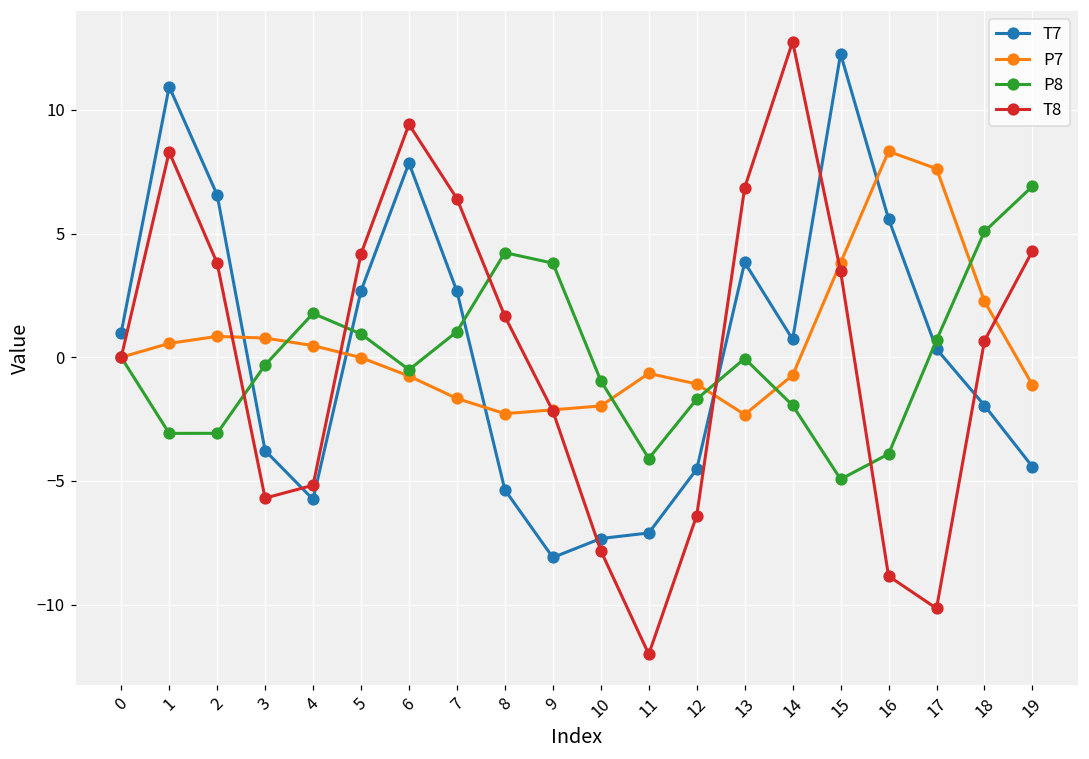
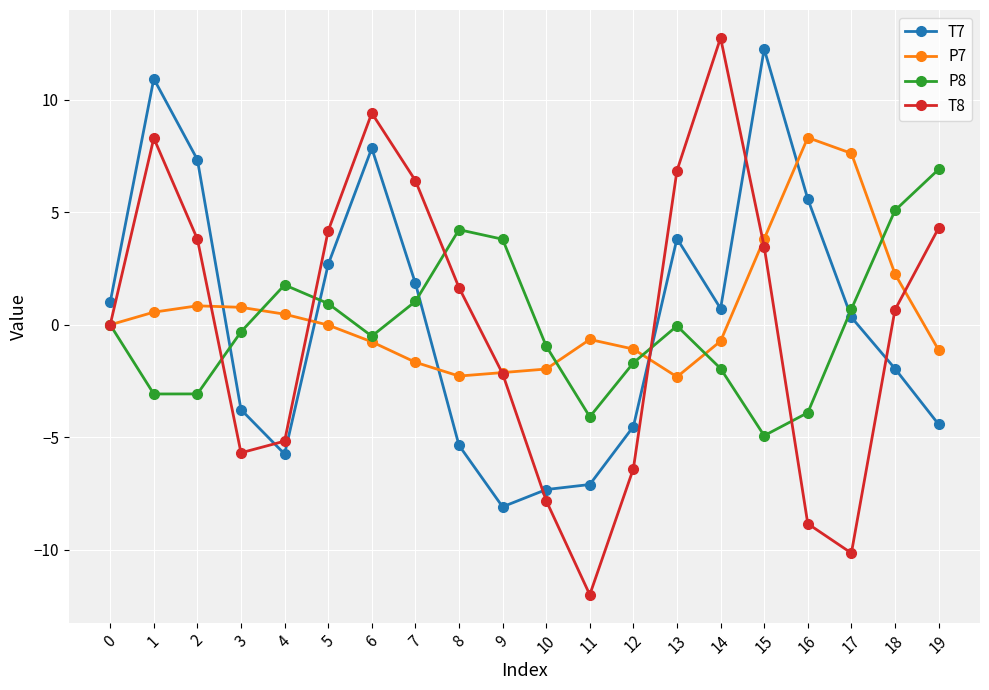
T7, 2: 6.6 -> 7.3
T7, 7: 2.7 -> 1.8
